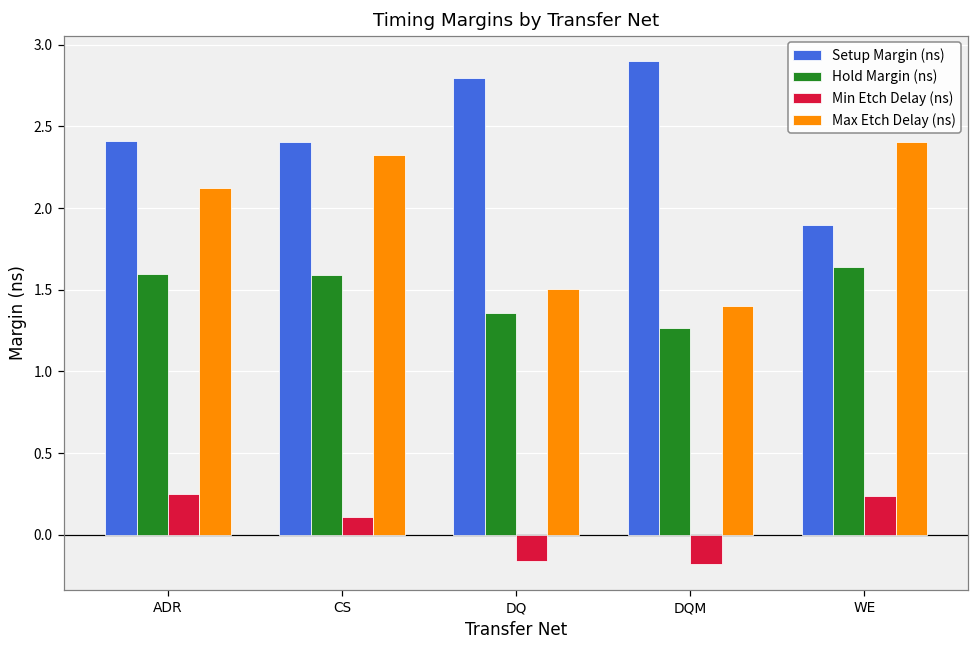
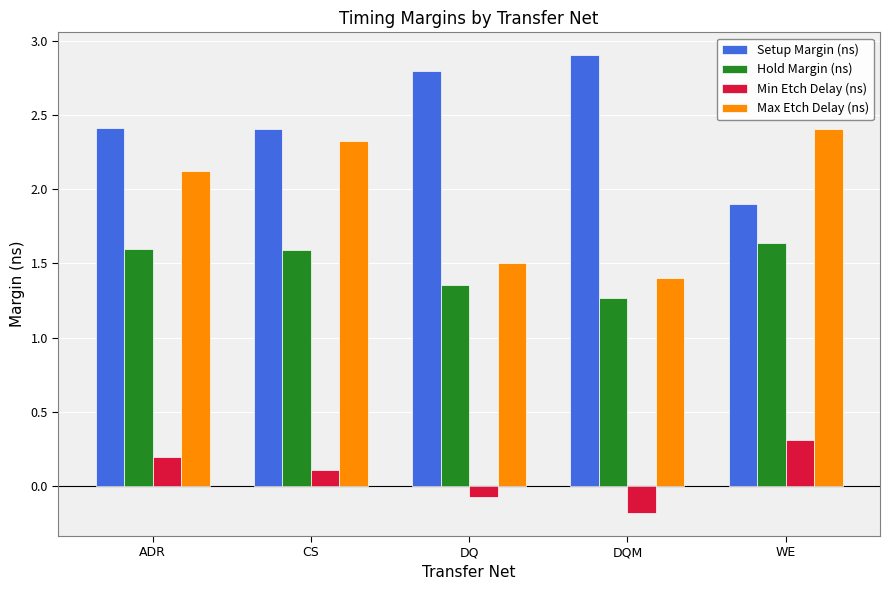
Min Etch Delay (ns), ADR: 0.25 -> 0.20
Min Etch Delay (ns), DQ: -0.16 -> -0.07
Min Etch Delay (ns), WE: 0.24 -> 0.31
